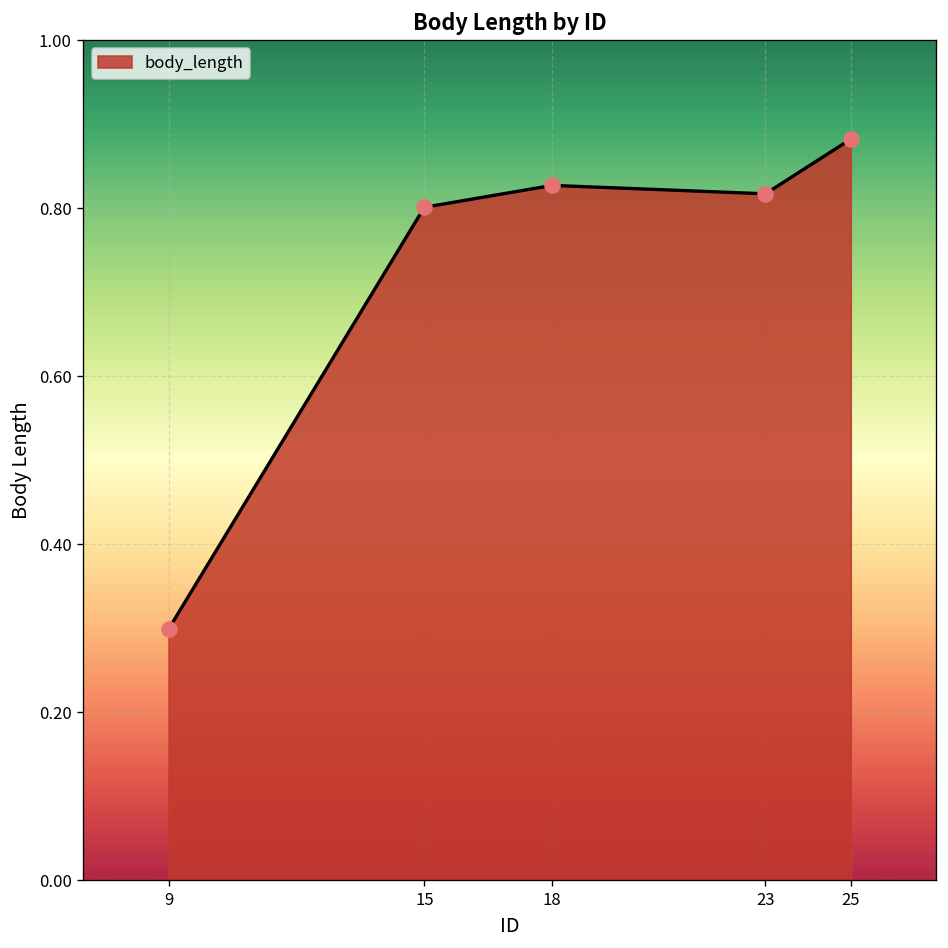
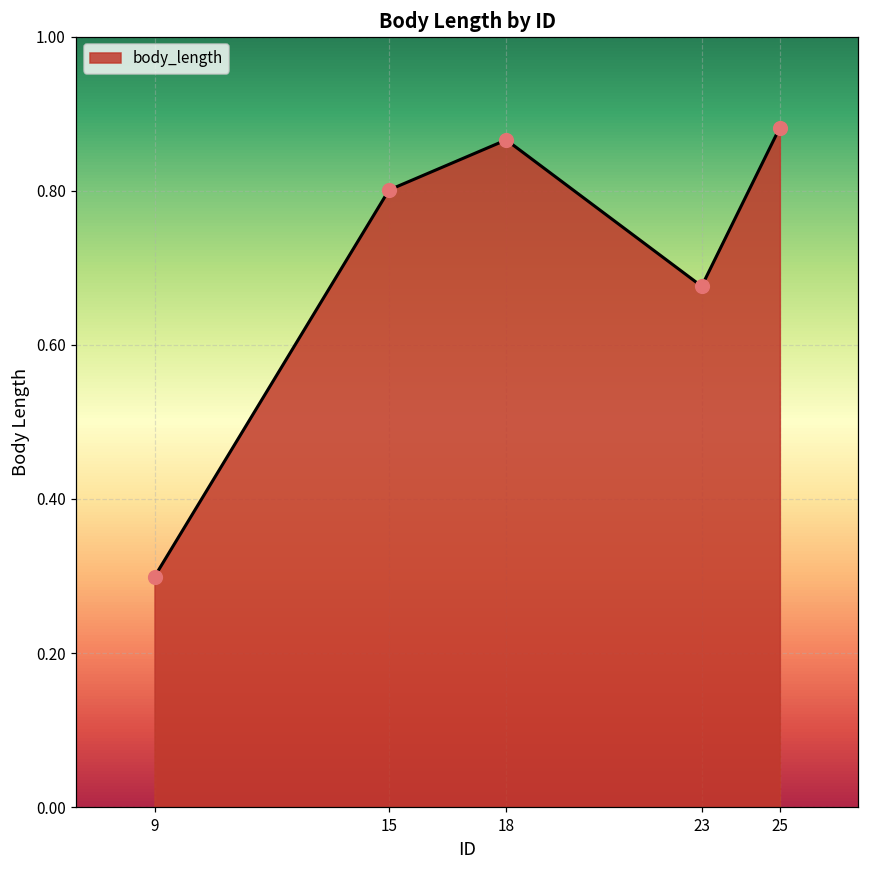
18: 0.83 -> 0.87
23: 0.82 -> 0.68
